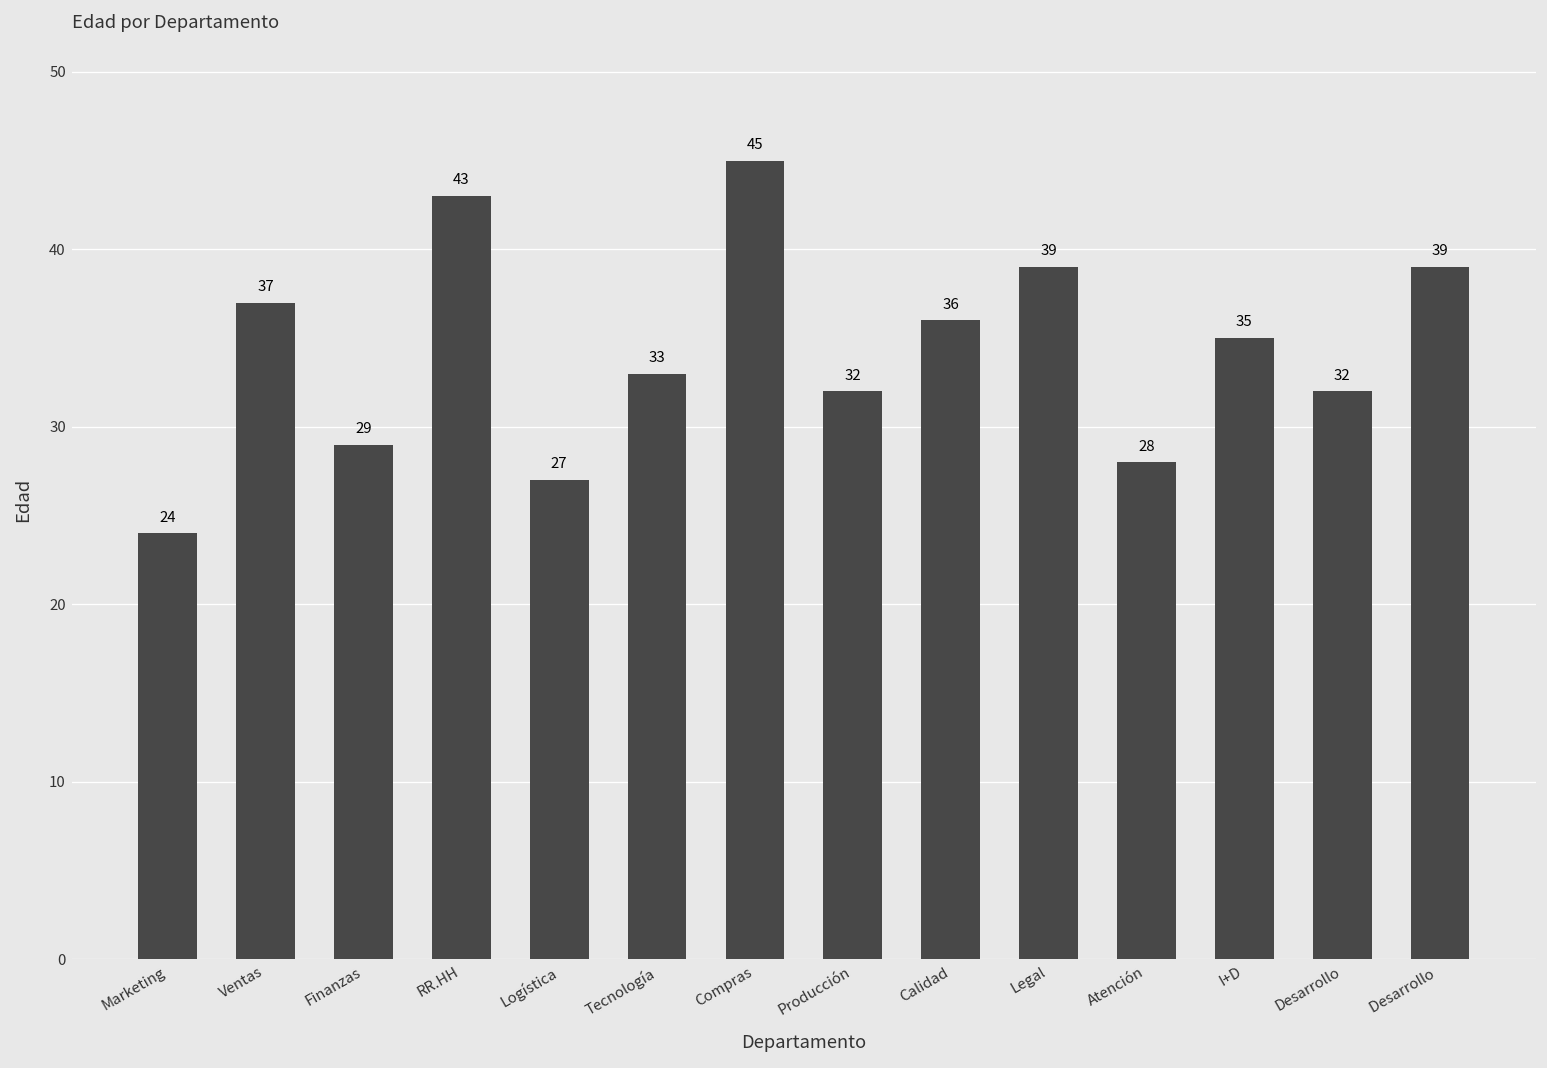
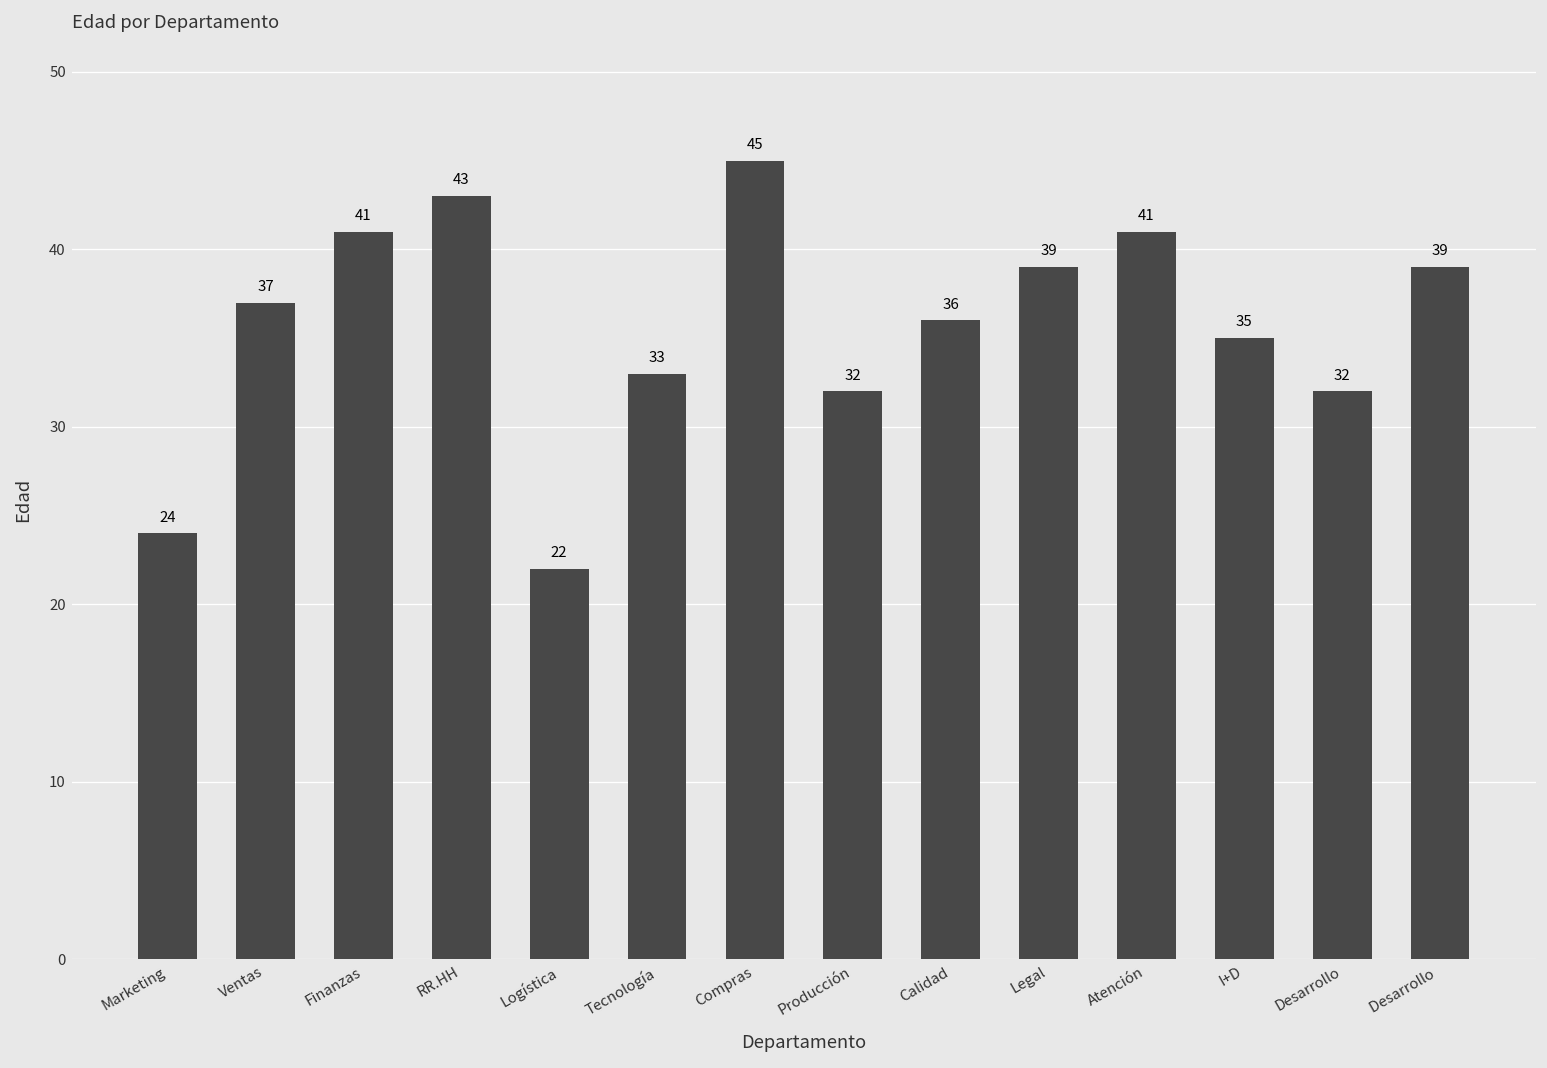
Finanzas: 29 -> 41
Logística: 27 -> 22
Atención: 28 -> 41
